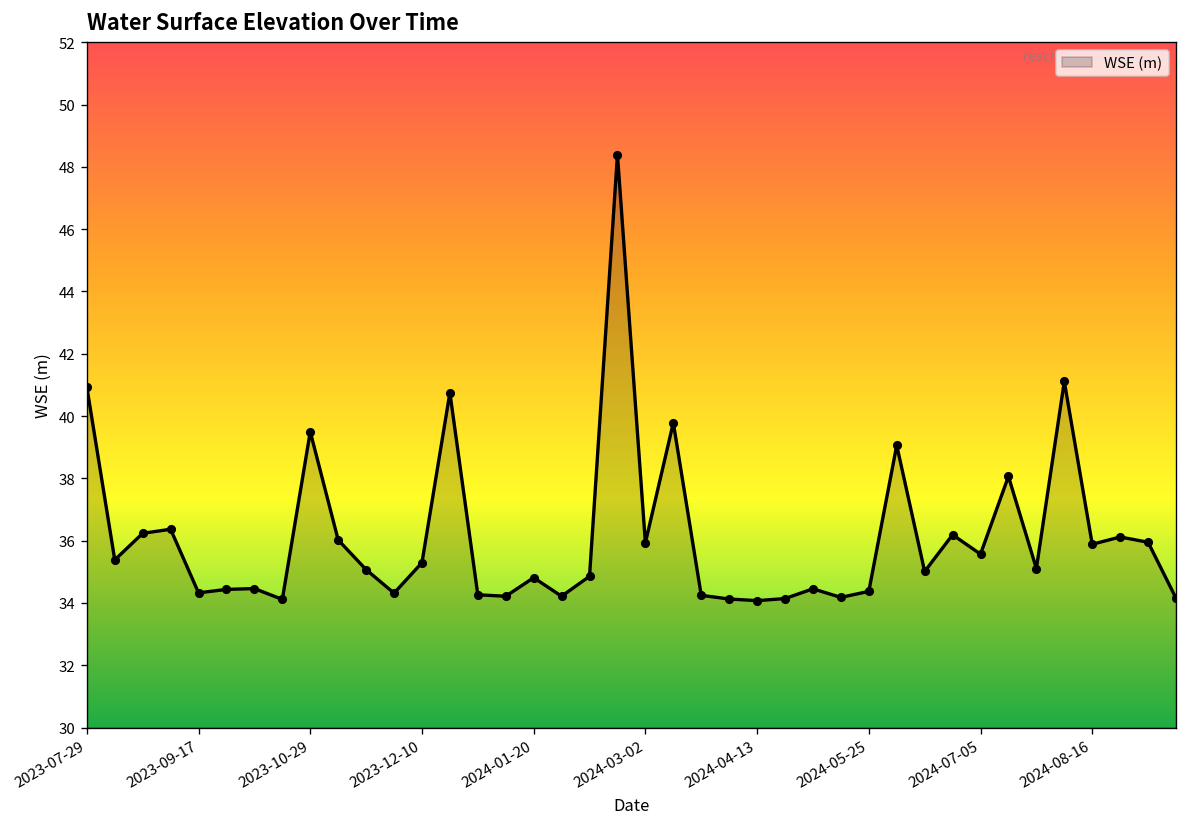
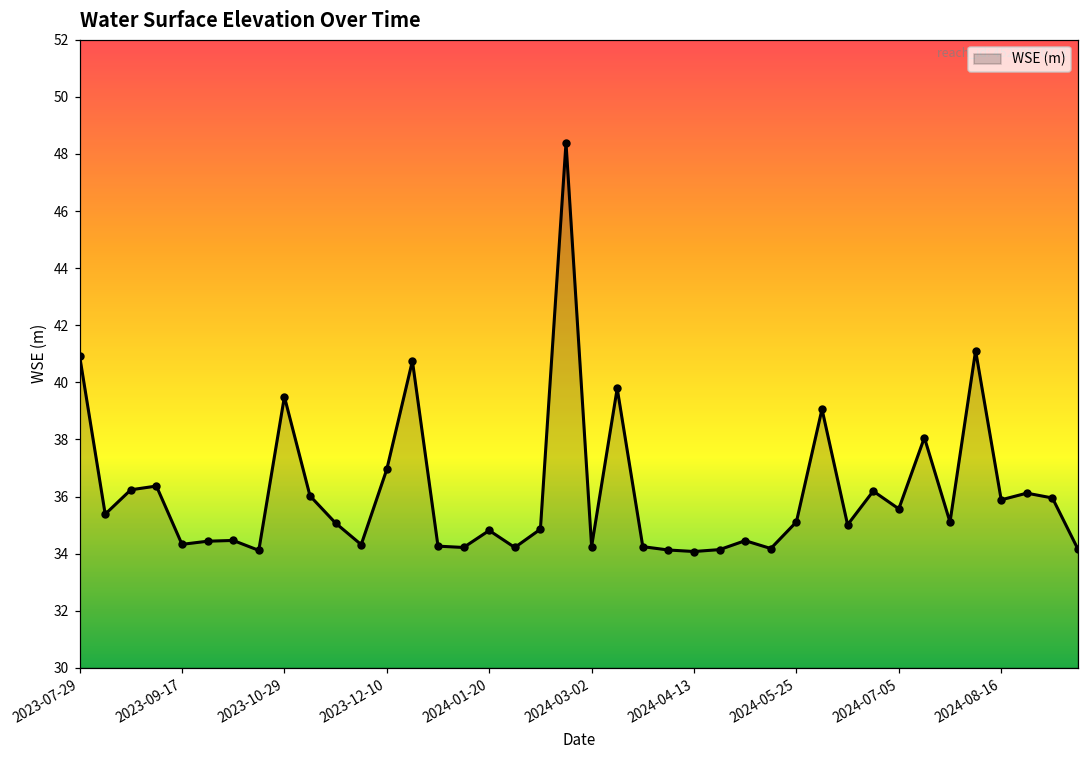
2023-12-10: 35.3 -> 37.0
2024-03-02: 35.9 -> 34.2
2024-05-25: 34.4 -> 35.1
